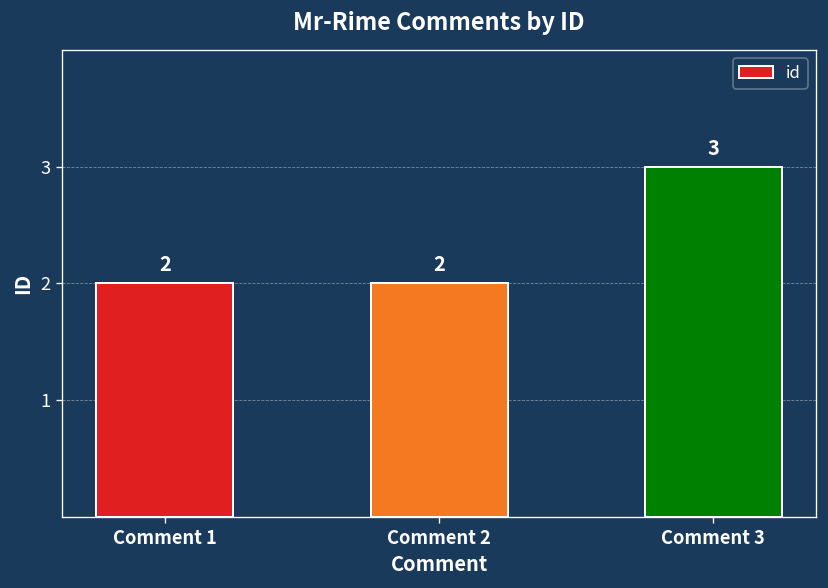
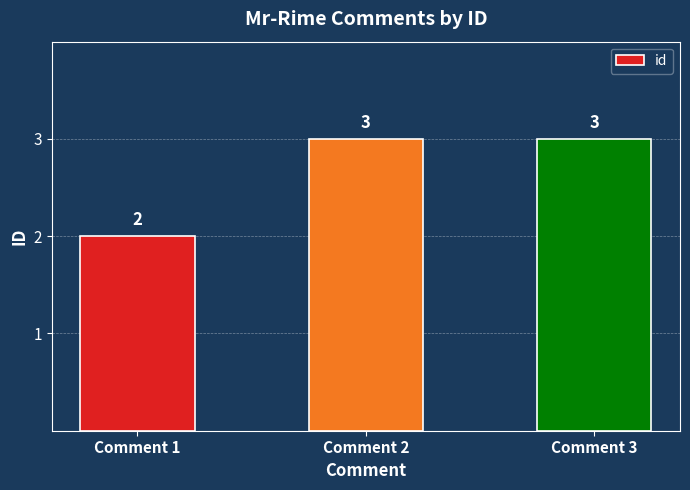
Comment 2: 2 -> 3
